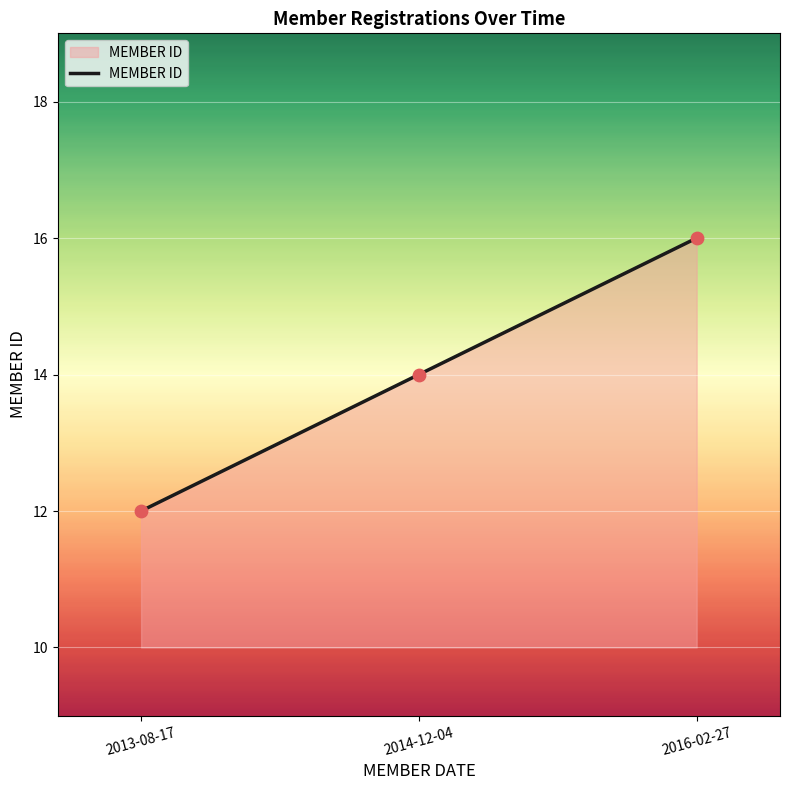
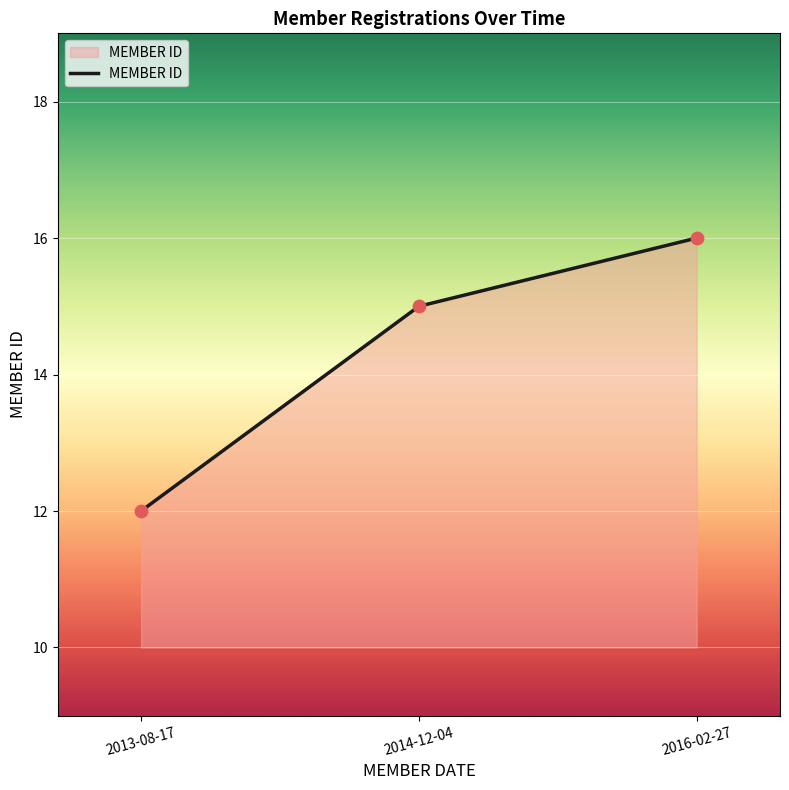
2014-12-04: 14 -> 15
